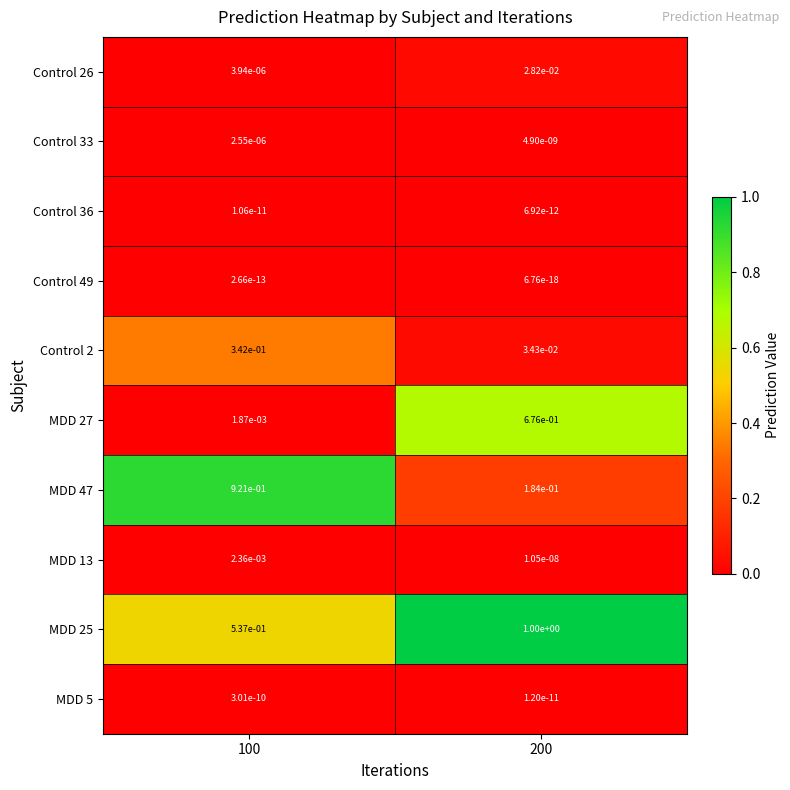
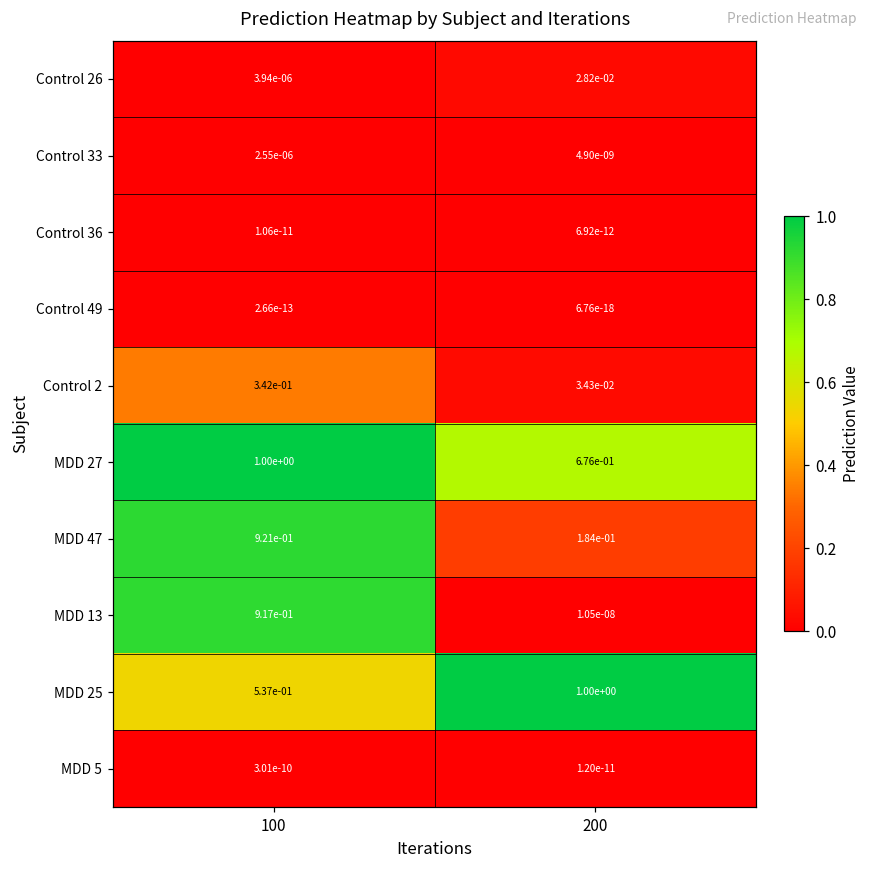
MDD 27, 100: 1.87e-03 -> 1.00e+00
MDD 13, 100: 2.36e-03 -> 9.17e-01
